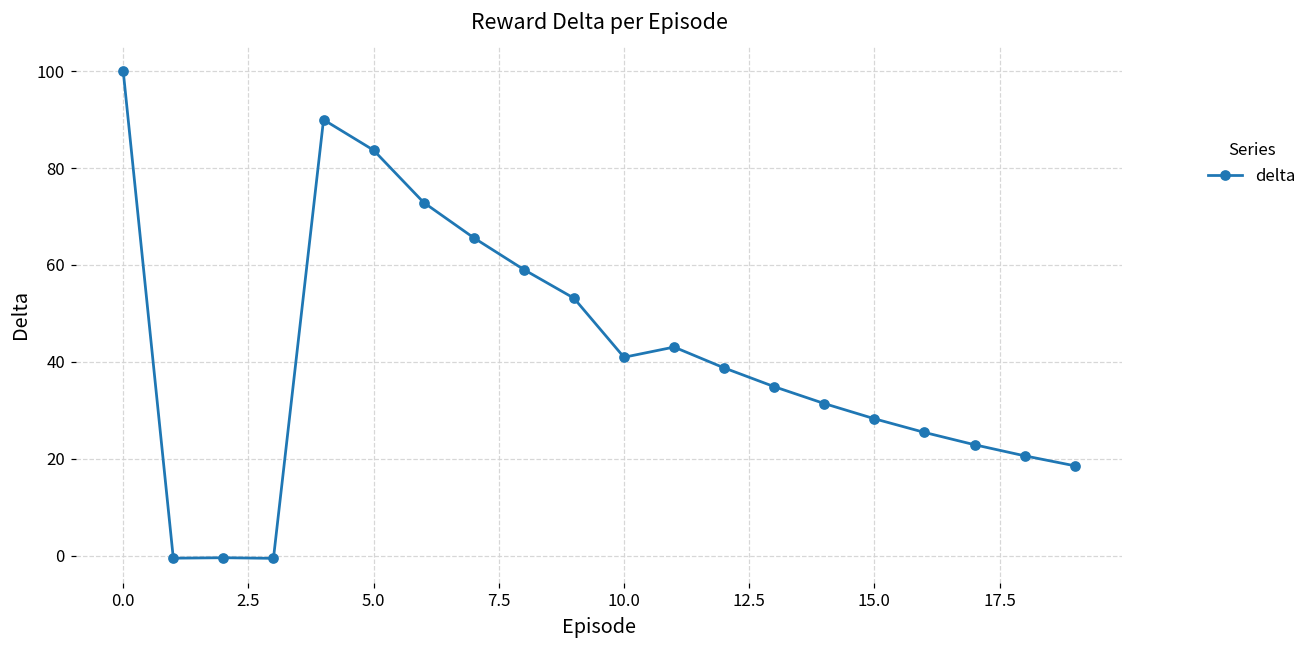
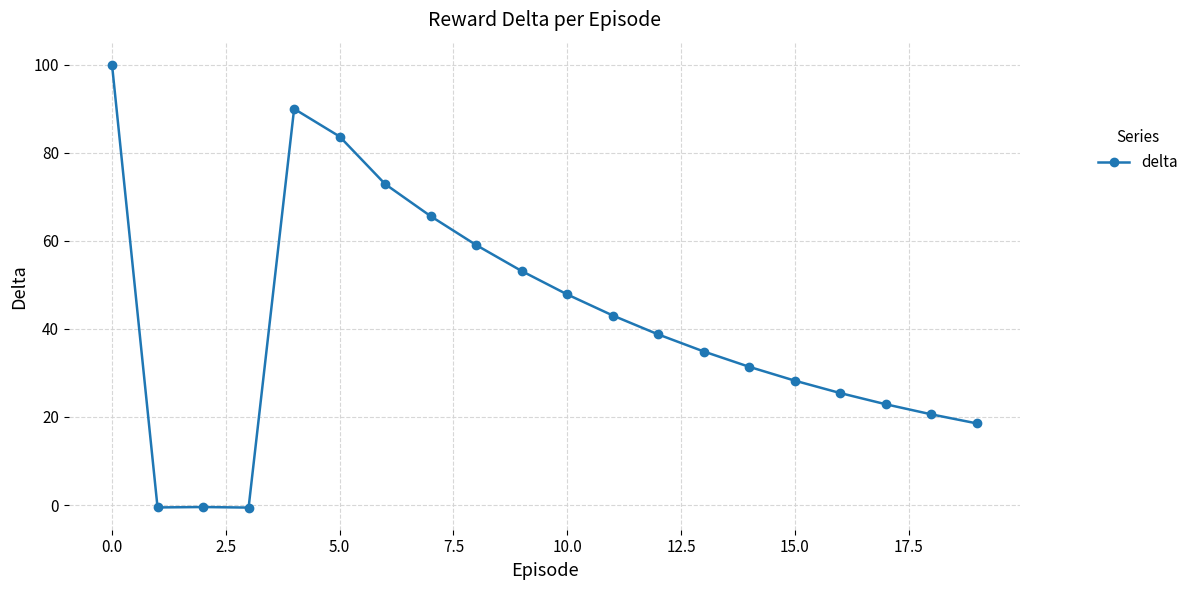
10.0: 41 -> 48
